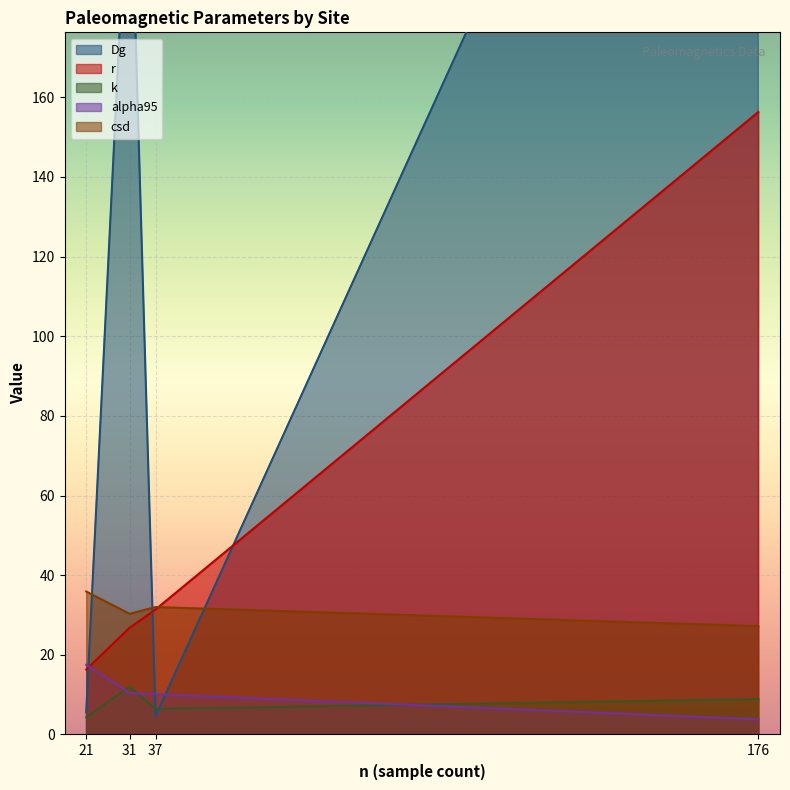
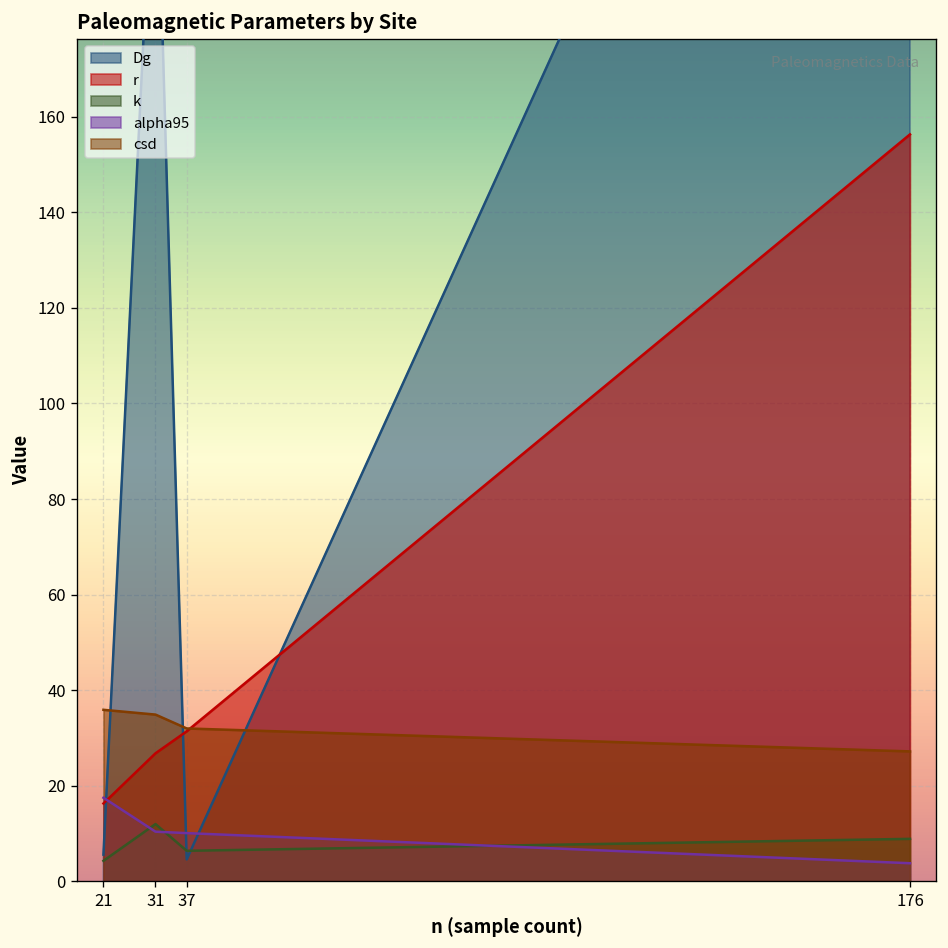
csd, 31: 30 -> 35
